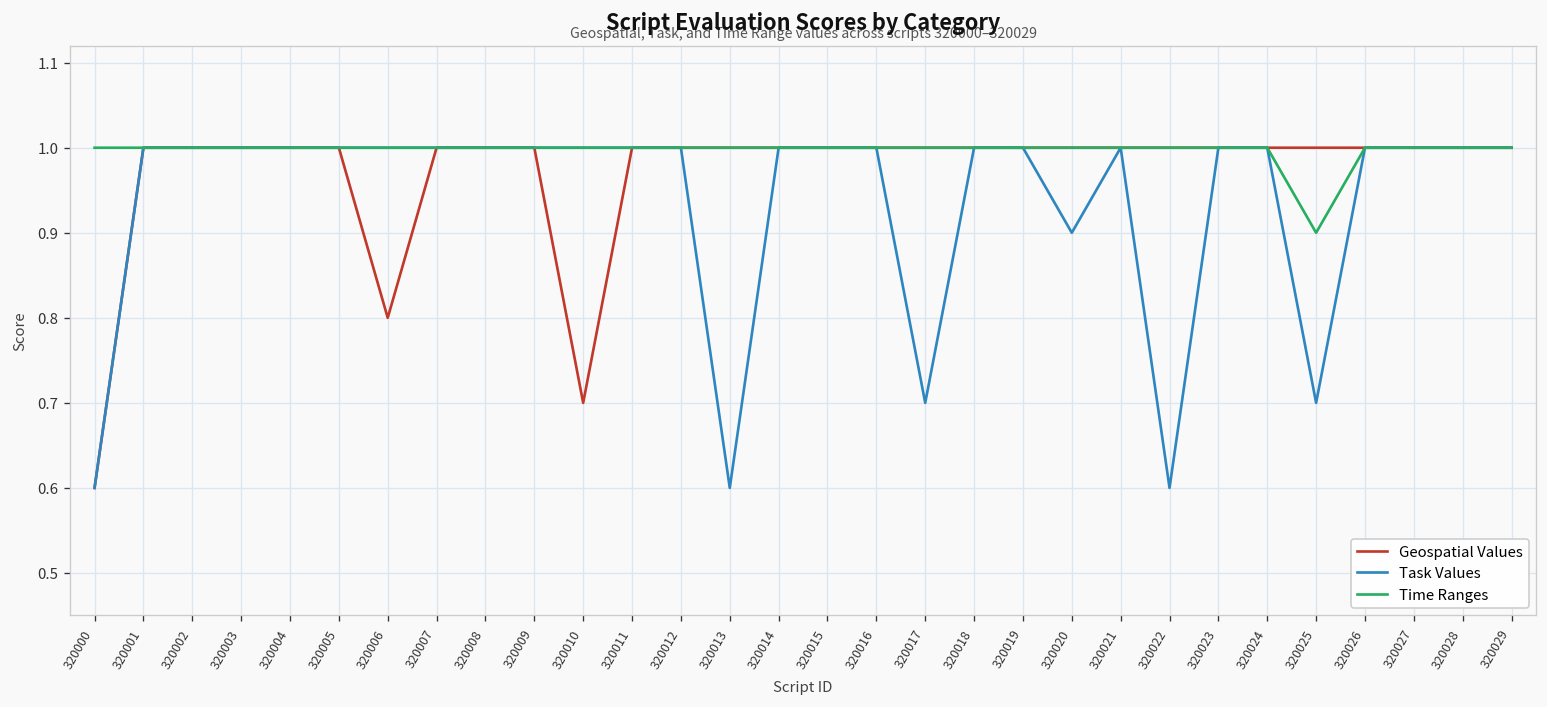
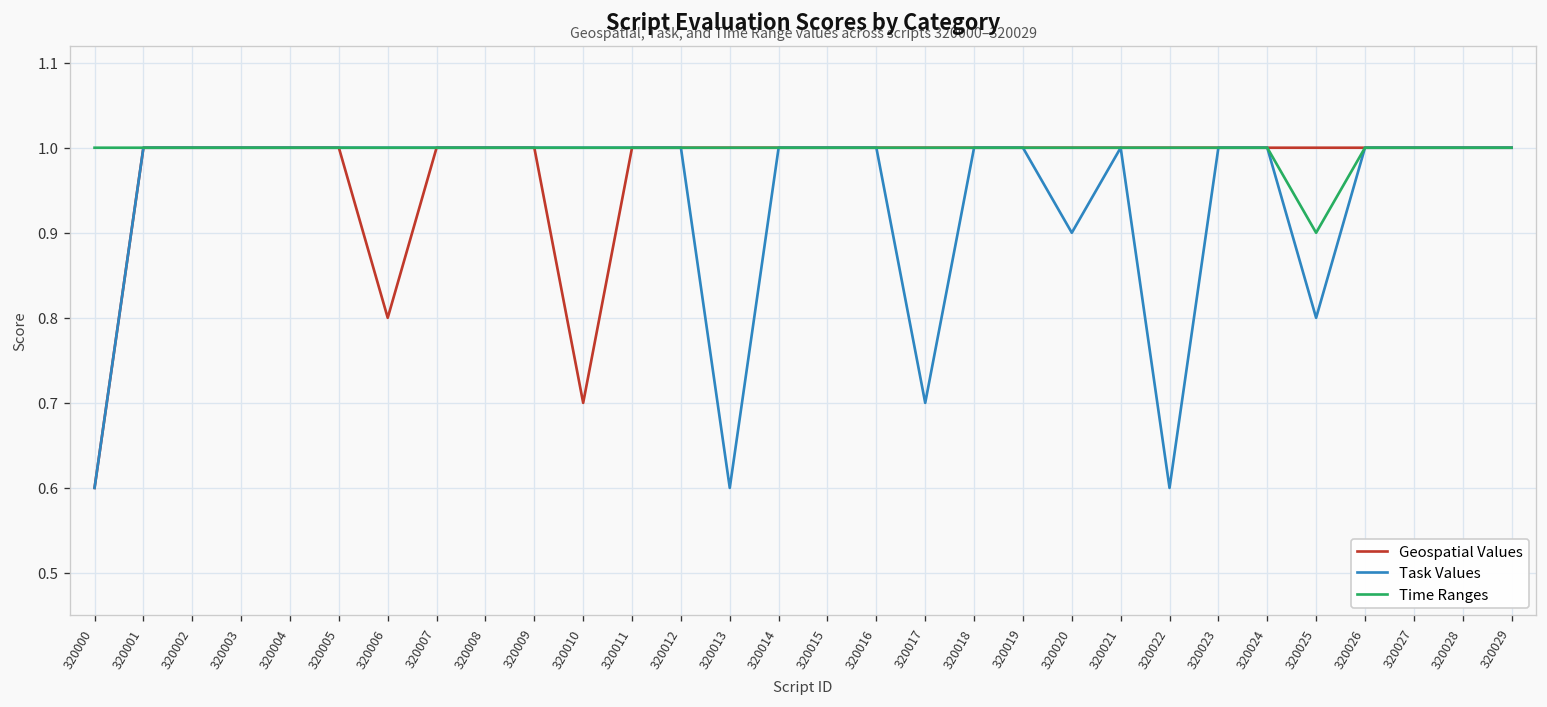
Task Values, 320025: 0.7 -> 0.8
